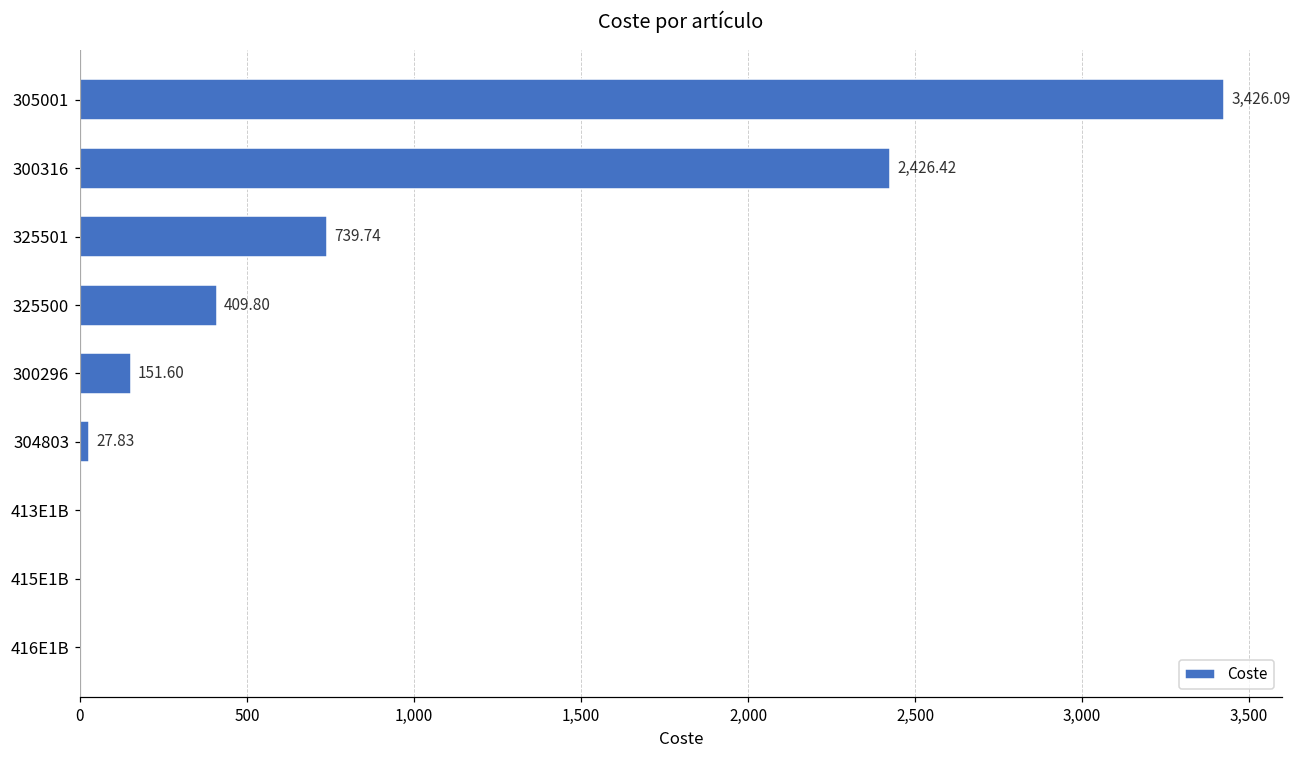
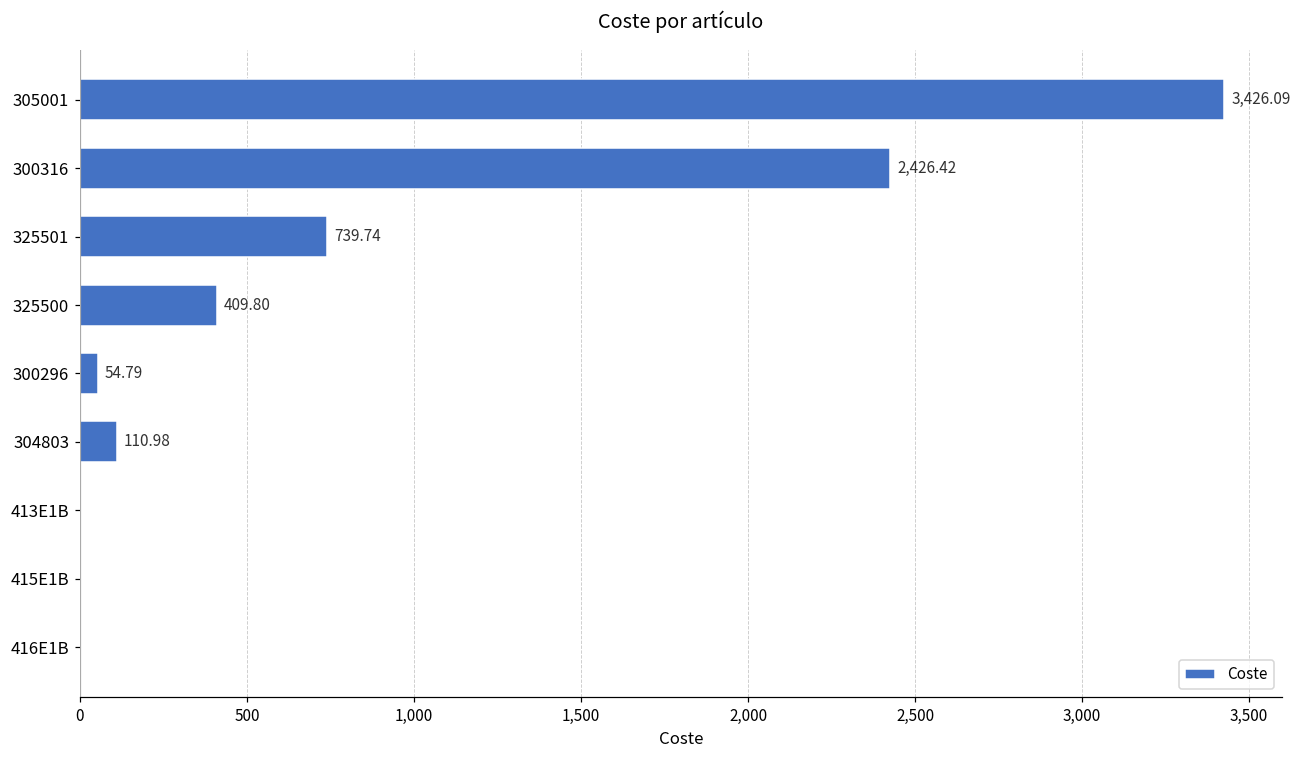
300296: 151.60 -> 54.79
304803: 27.83 -> 110.98
